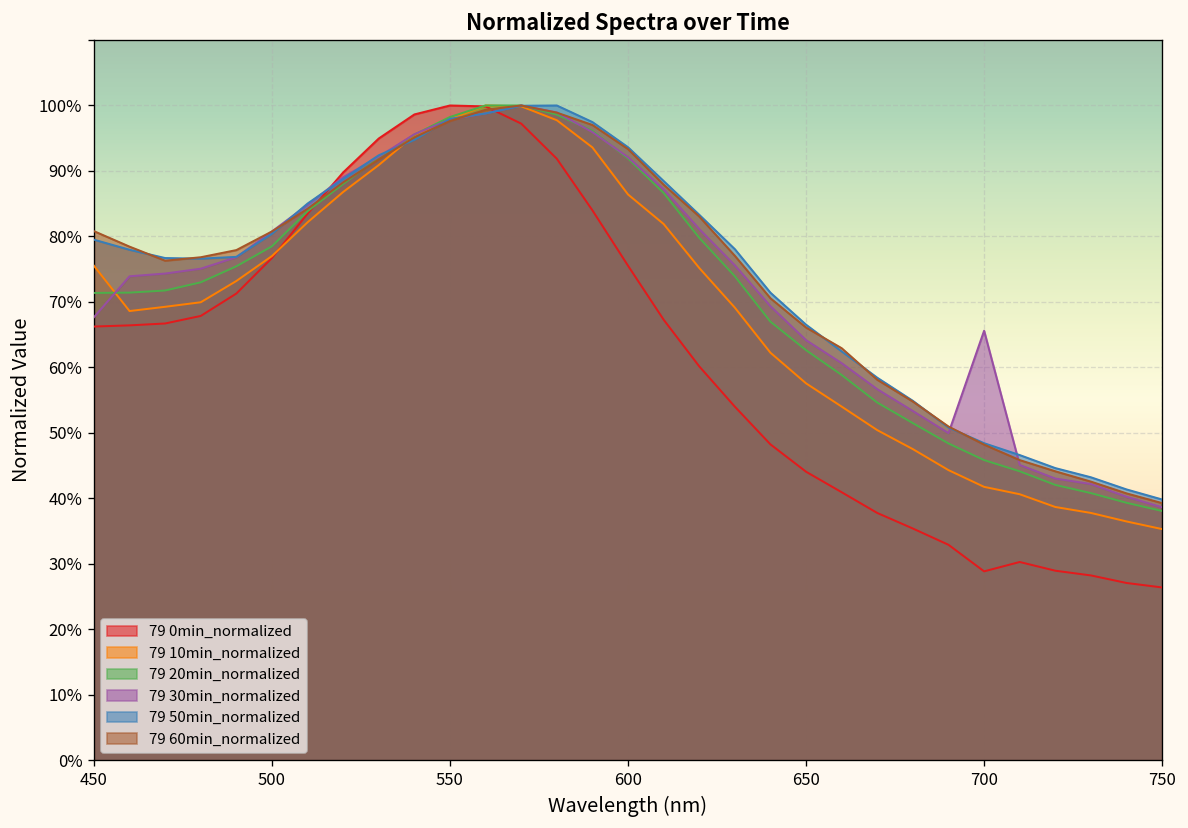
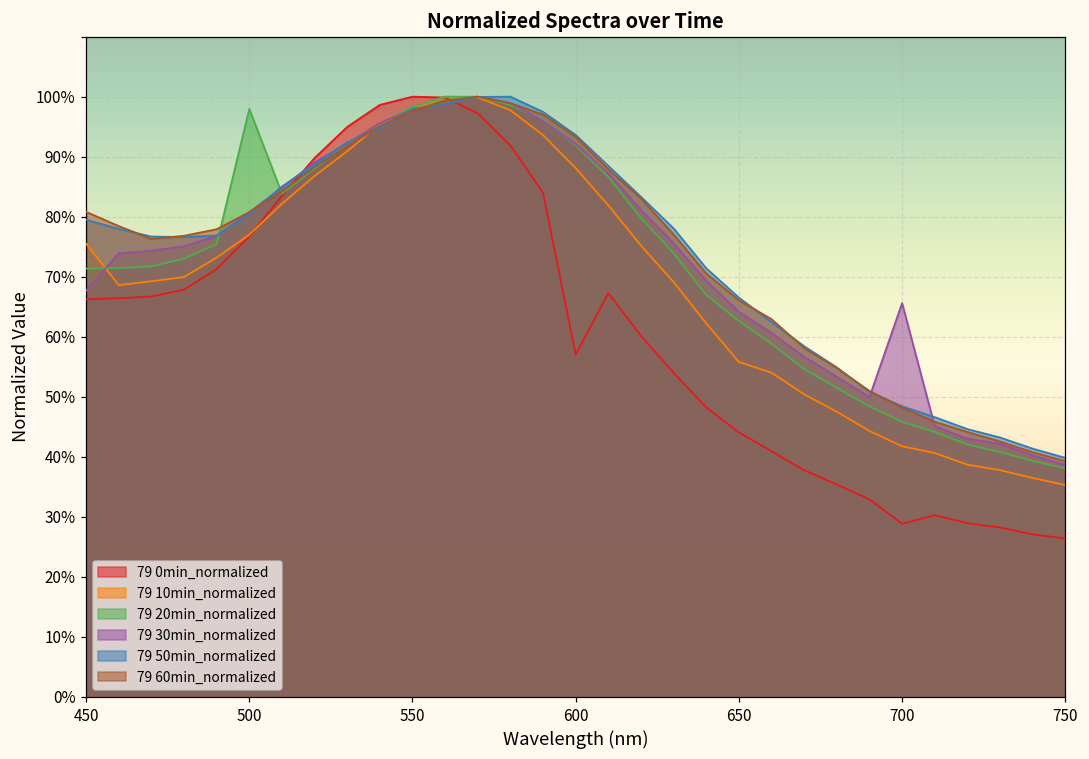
79 20min_normalized, 500: 78% -> 98%
79 0min_normalized, 600: 76% -> 57%
79 10min_normalized, 600: 86% -> 88%
79 10min_normalized, 650: 58% -> 56%
